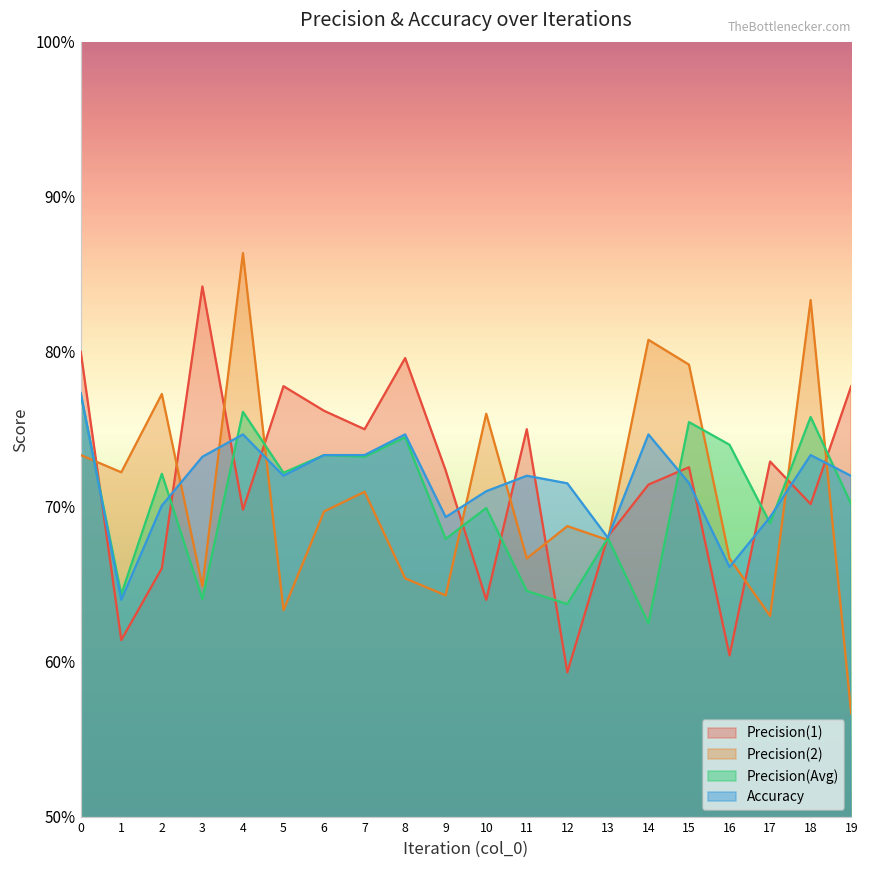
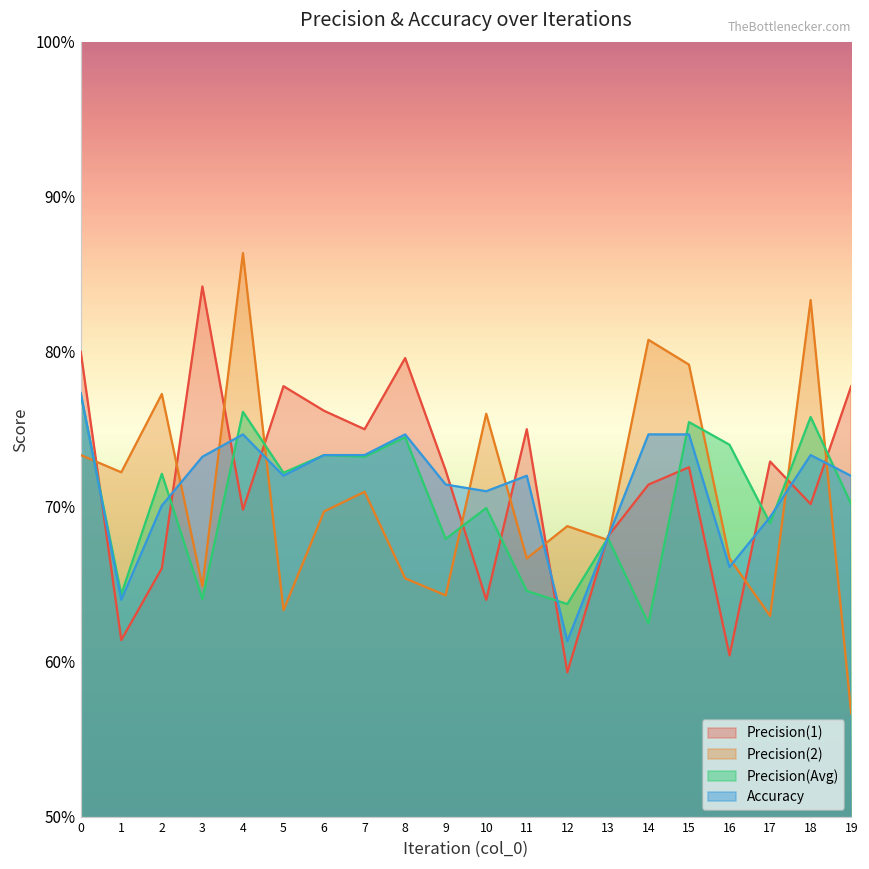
Accuracy, 9: 69.3% -> 71.4%
Accuracy, 12: 71.5% -> 61.3%
Accuracy, 15: 71.5% -> 74.7%
